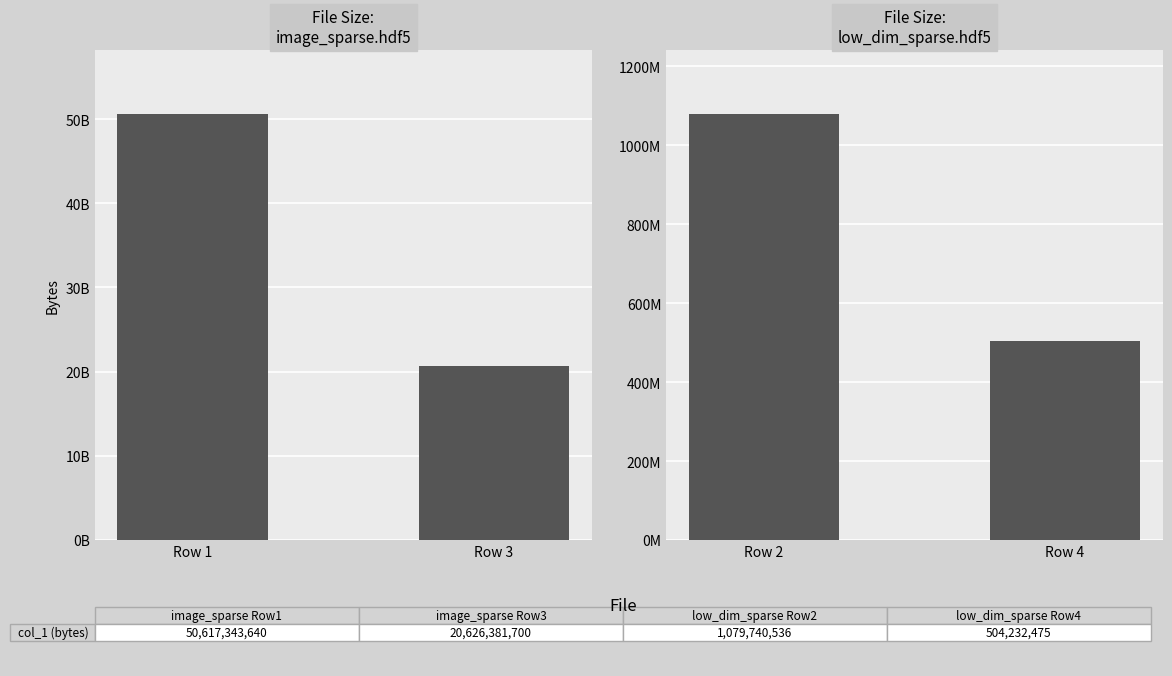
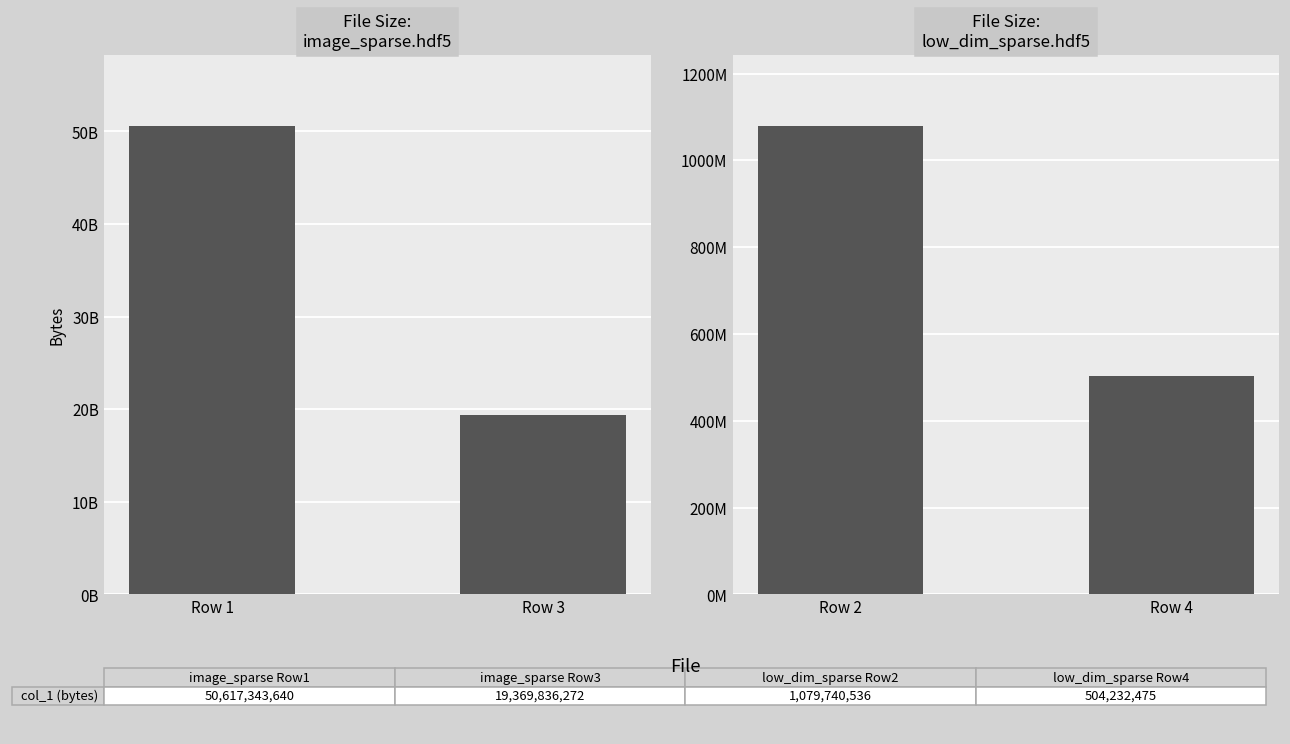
File Size: image_sparse.hdf5, Row 3: 20,626,381,700 -> 19,369,836,272
